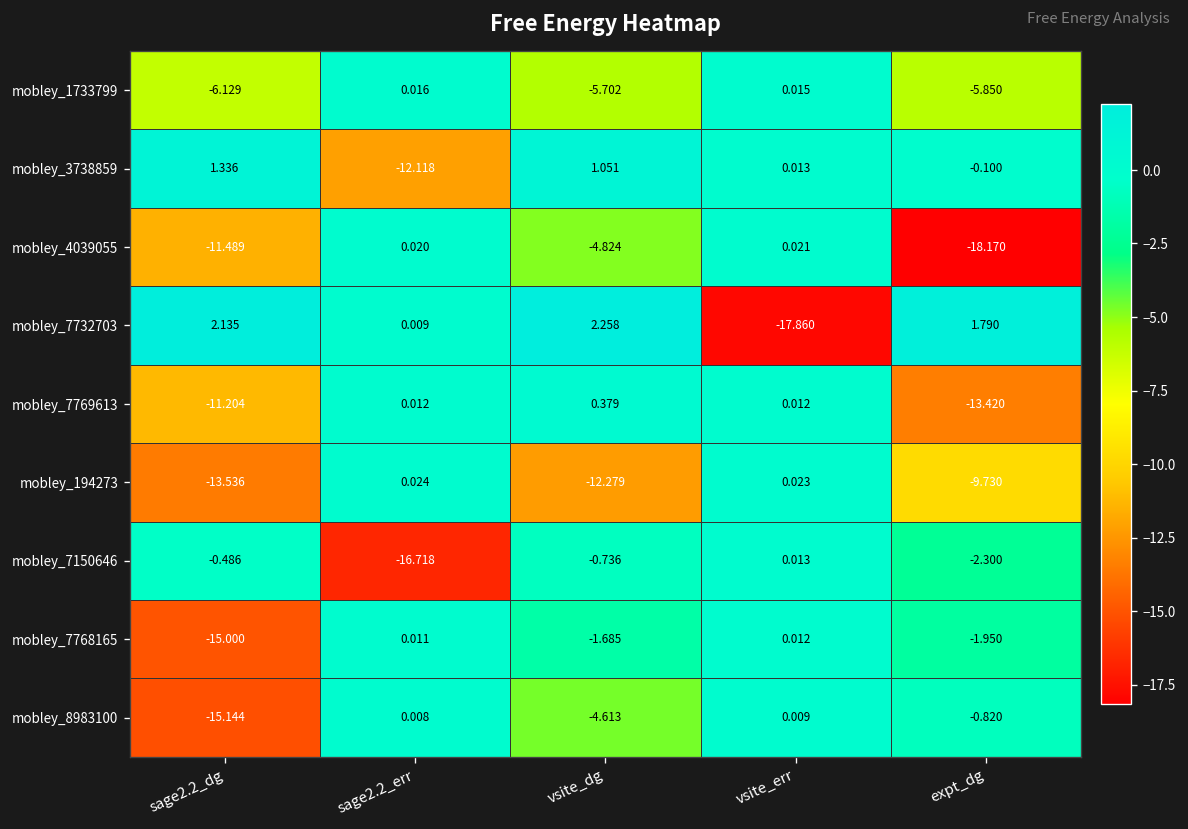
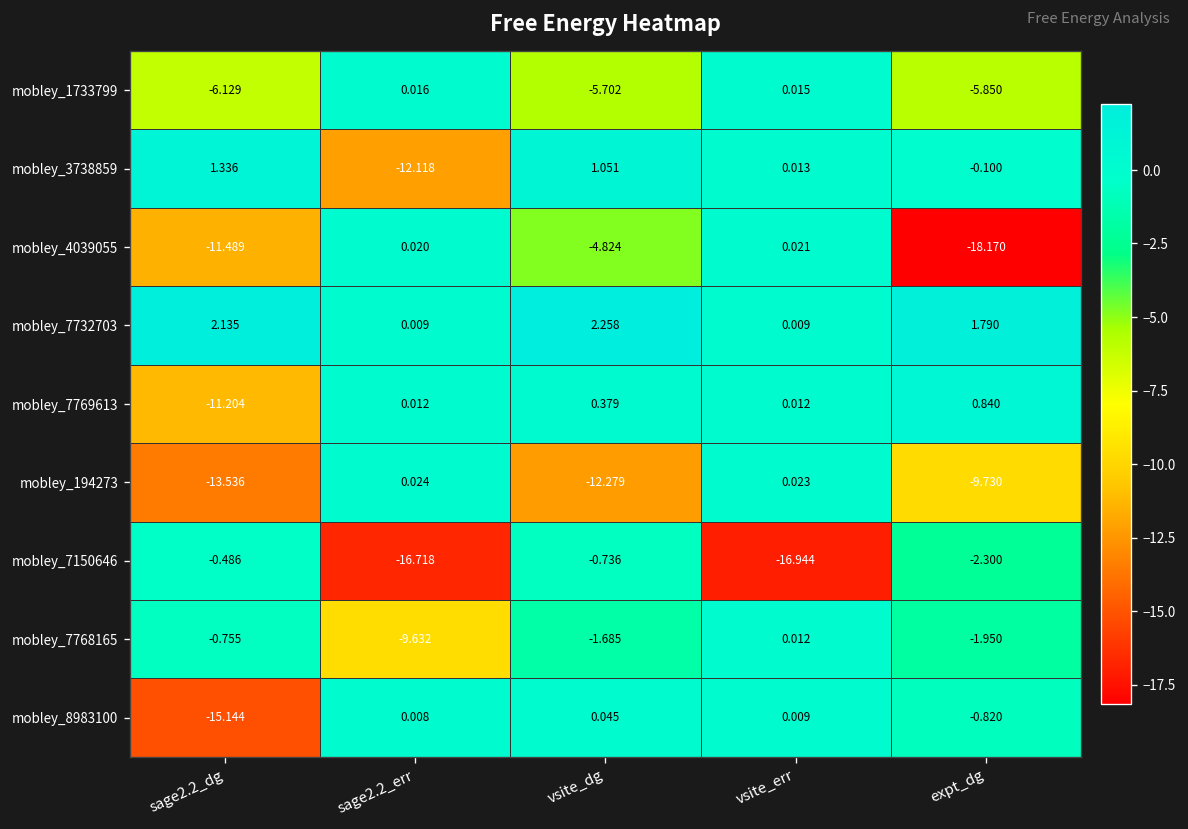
mobley_7732703, vsite_err: -17.860 -> 0.009
mobley_7769613, expt_dg: -13.420 -> 0.840
mobley_7150646, vsite_err: 0.013 -> -16.944
mobley_7768165, sage2.2_dg: -15.000 -> -0.755
mobley_7768165, sage2.2_err: 0.011 -> -9.632
mobley_8983100, vsite_dg: -4.613 -> 0.045
